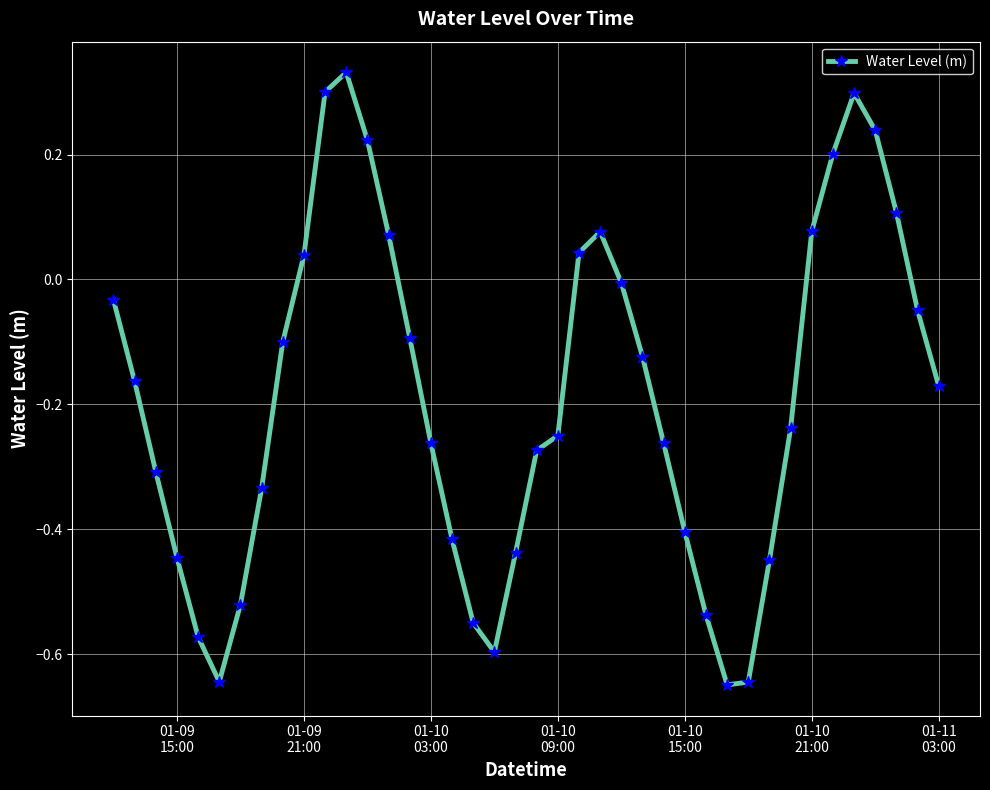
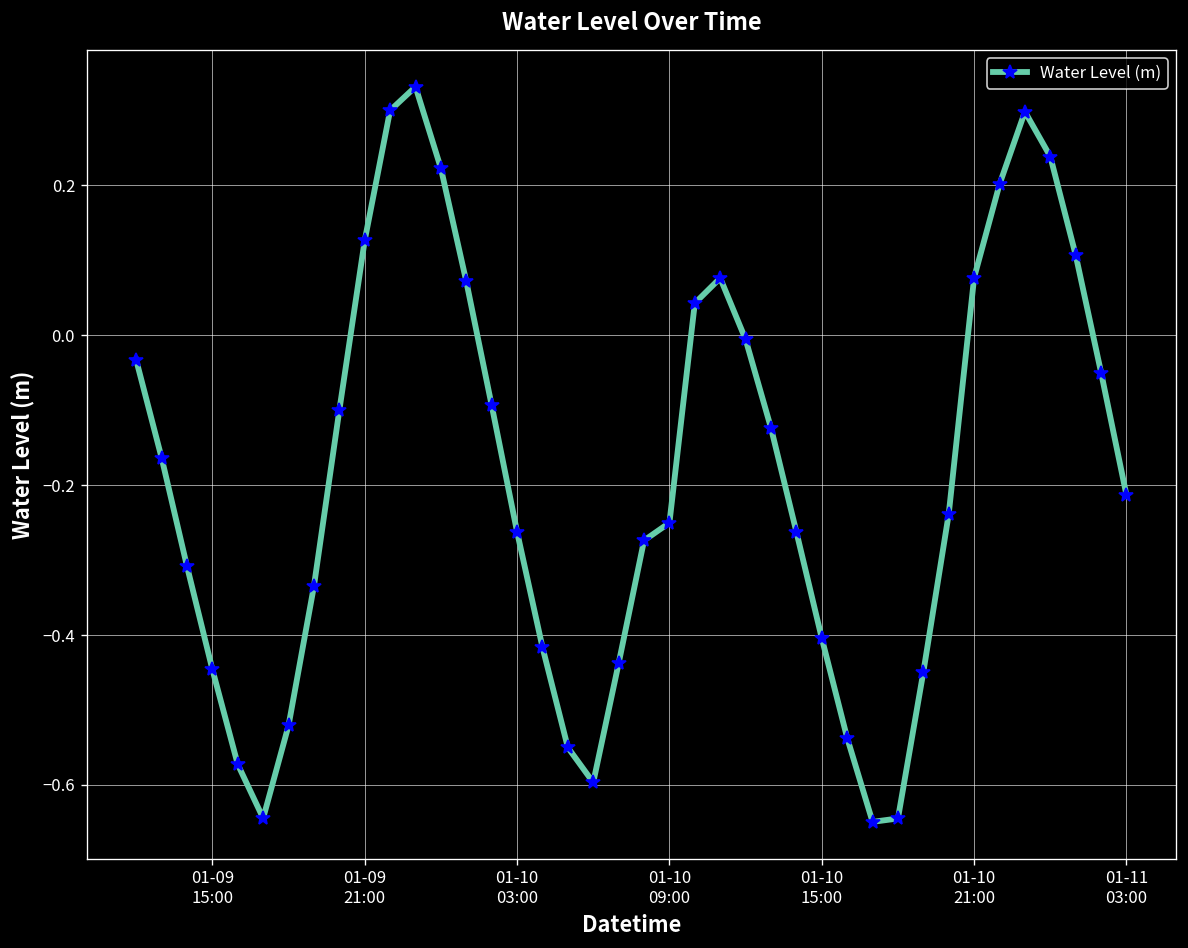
01-09 21:00: 0.04 -> 0.13
01-11 03:00: -0.17 -> -0.21
